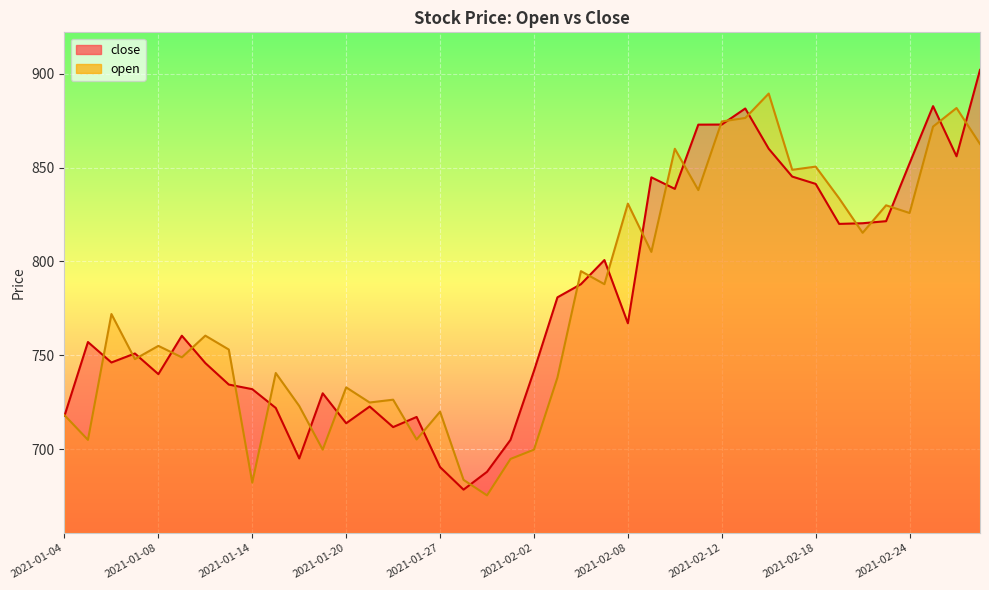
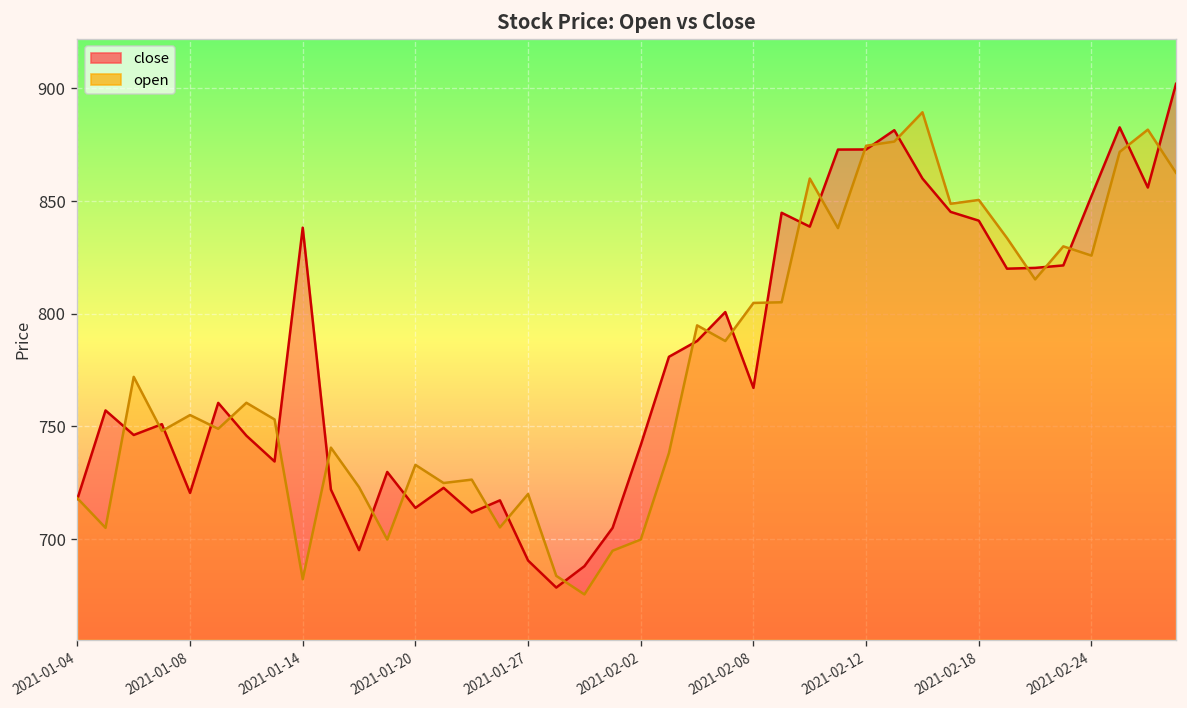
close, 2021-01-08: 740 -> 721
close, 2021-01-14: 732 -> 838
open, 2021-02-08: 831 -> 805
